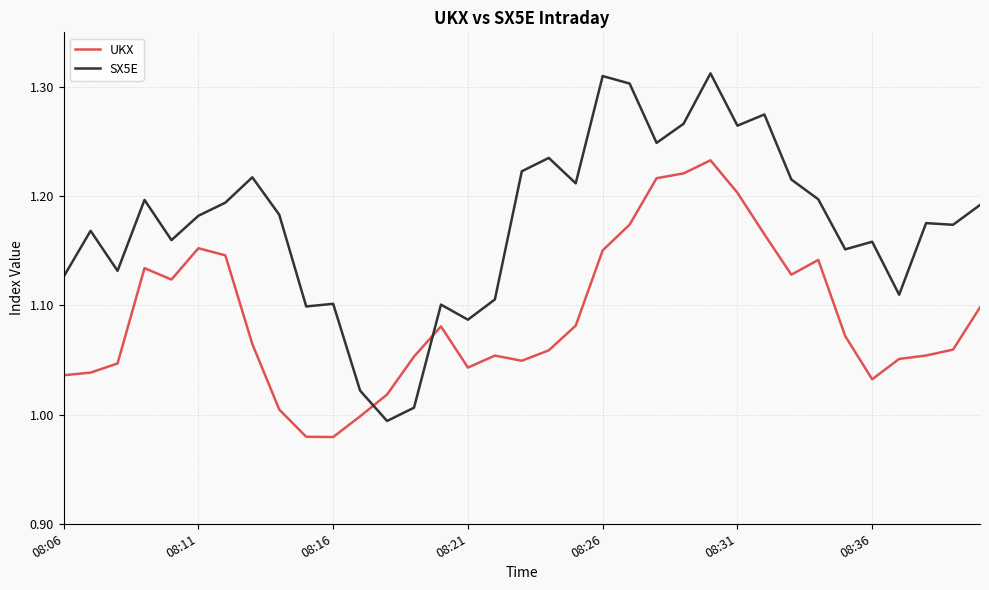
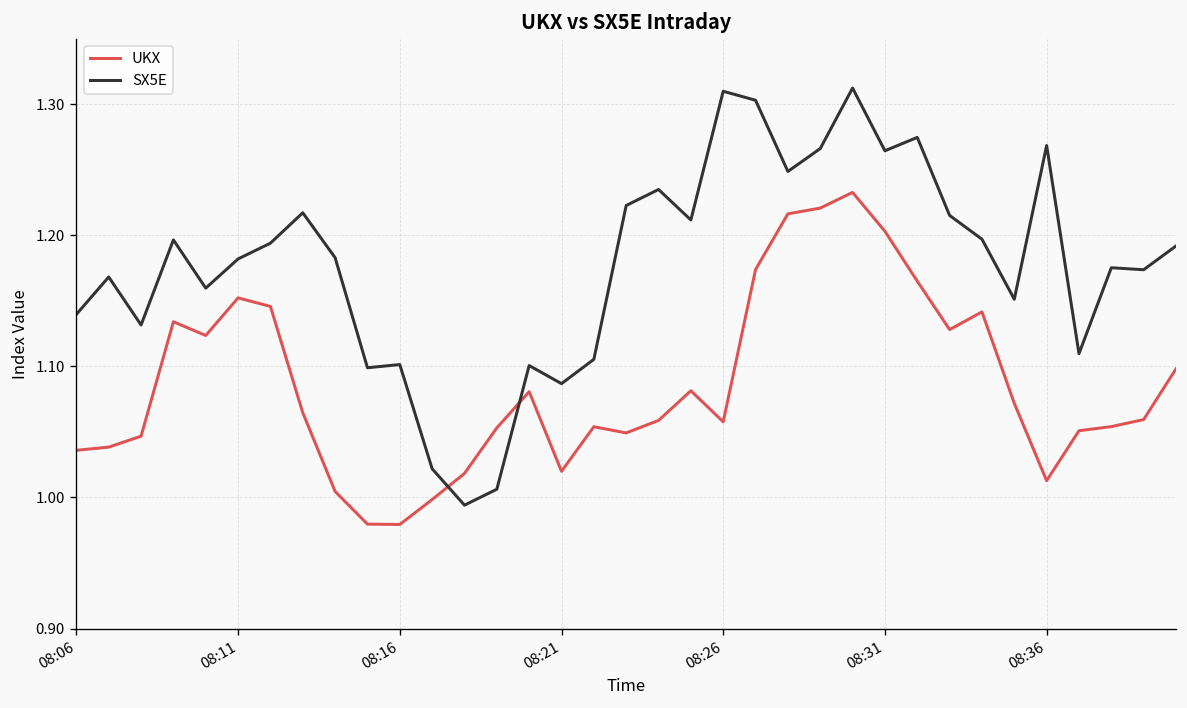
SX5E, 08:06: 1.126 -> 1.140
UKX, 08:21: 1.043 -> 1.020
UKX, 08:26: 1.150 -> 1.058
UKX, 08:36: 1.032 -> 1.013
SX5E, 08:36: 1.158 -> 1.269
